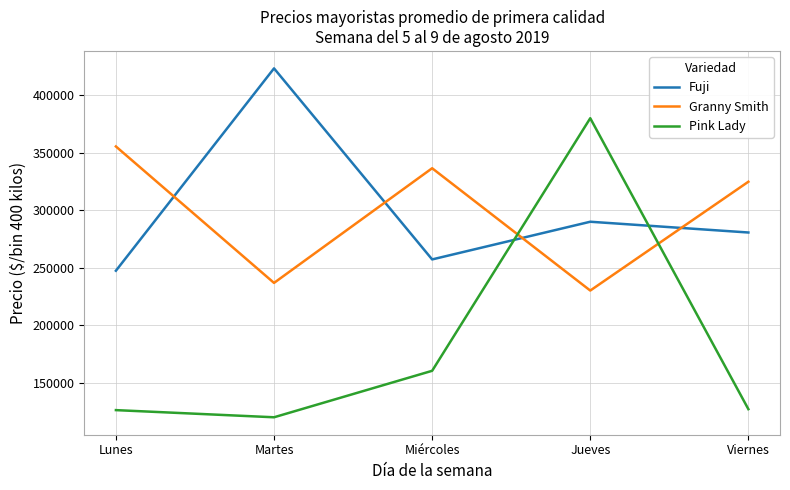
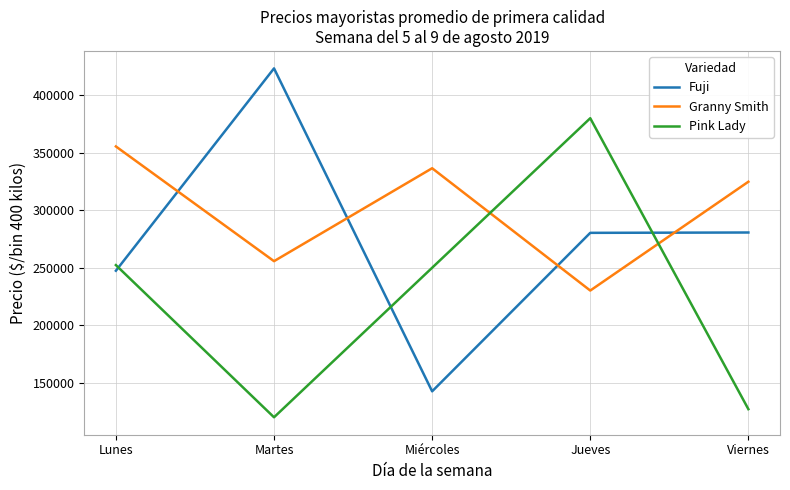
Pink Lady, Lunes: 126000 -> 252000
Granny Smith, Martes: 237000 -> 256000
Fuji, Miércoles: 257000 -> 143000
Pink Lady, Miércoles: 160000 -> 250000
Fuji, Jueves: 290000 -> 280000
